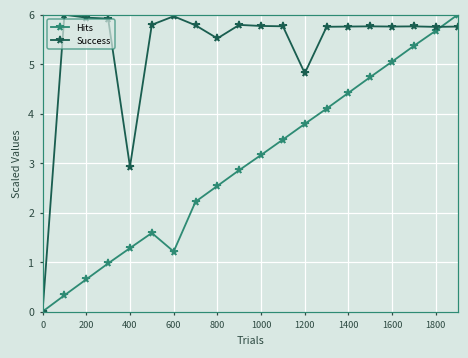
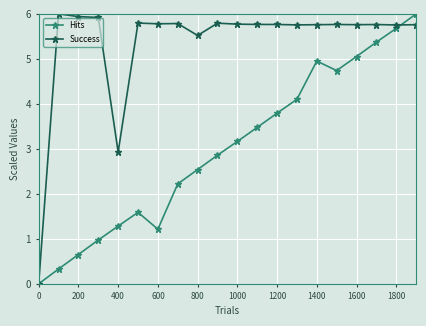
Success, 600: 6.0 -> 5.8
Success, 1200: 4.8 -> 5.8
Hits, 1400: 4.4 -> 5.0
